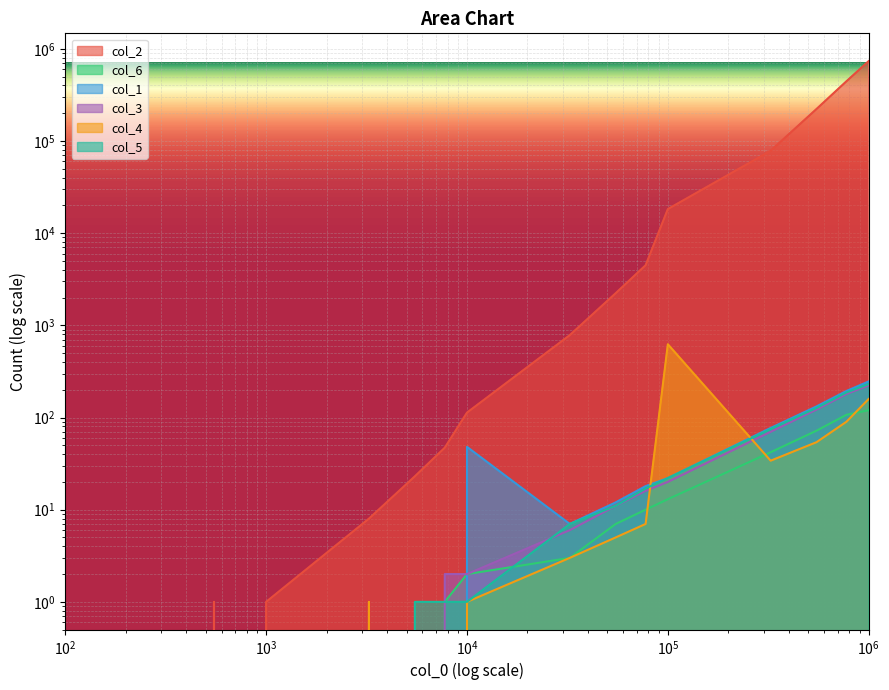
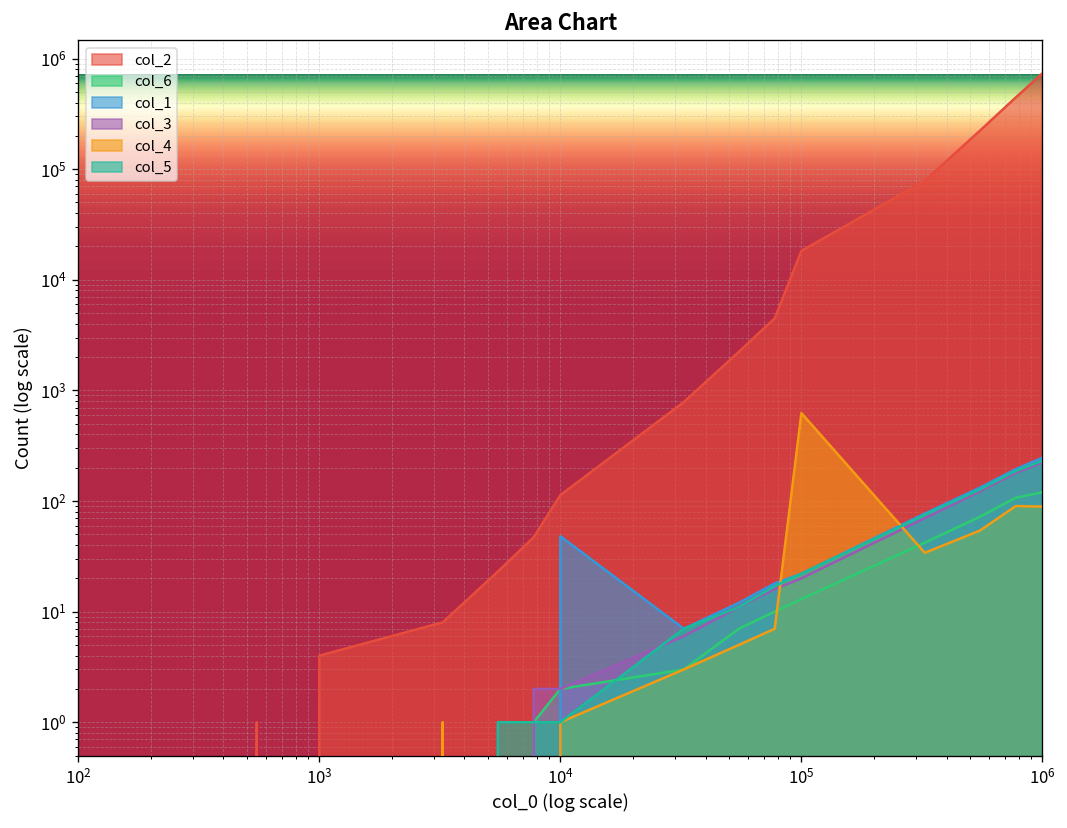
col_2, 10^3: 1 -> 4
col_4, 10^6: 160 -> 90
